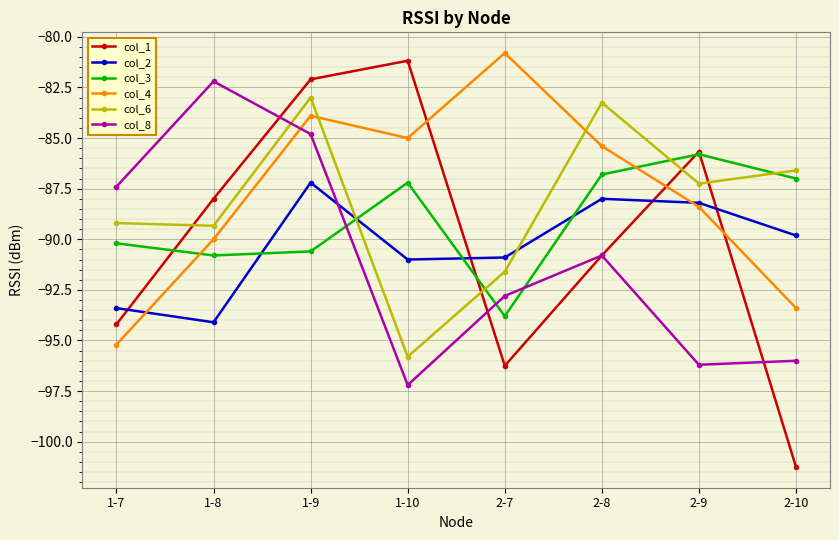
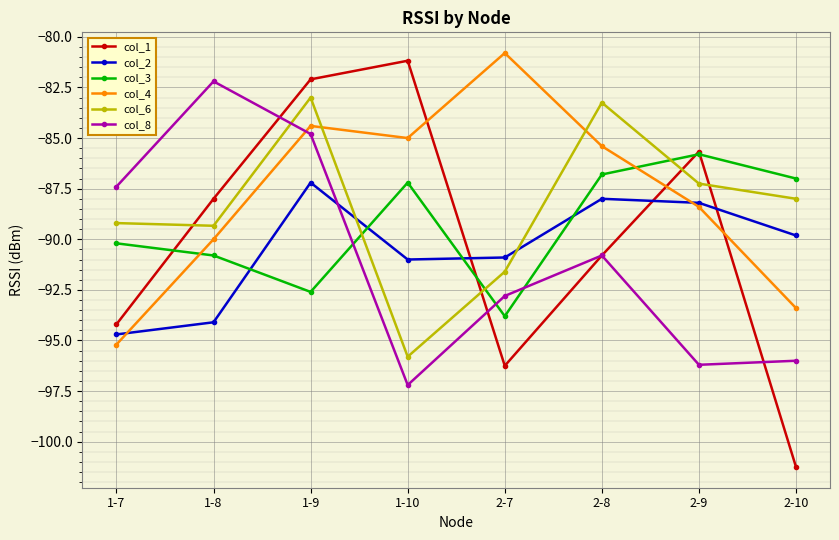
col_2, 1-7: -93.4 -> -94.7
col_3, 1-9: -90.6 -> -92.6
col_4, 1-9: -83.9 -> -84.4
col_6, 2-10: -86.6 -> -88.0
